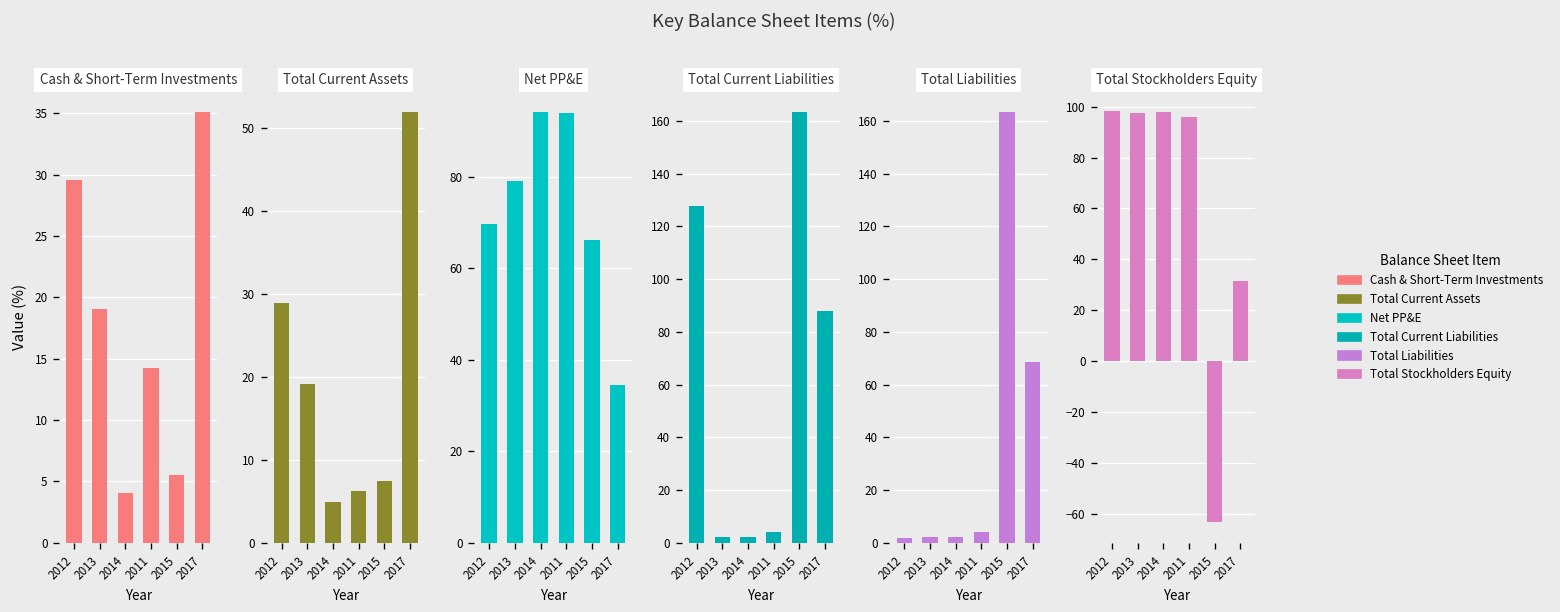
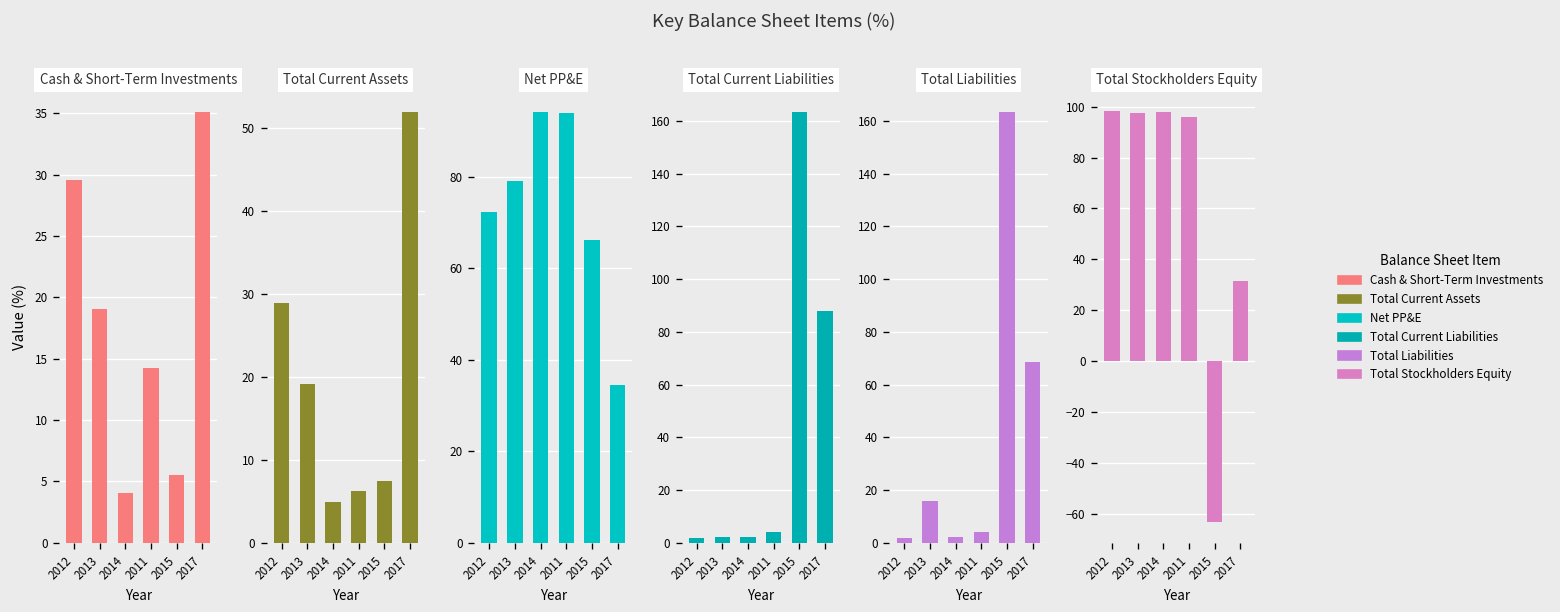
Net PP&E, 2012: 70 -> 72
Total Current Liabilities, 2012: 128 -> 2
Total Liabilities, 2013: 2 -> 16
